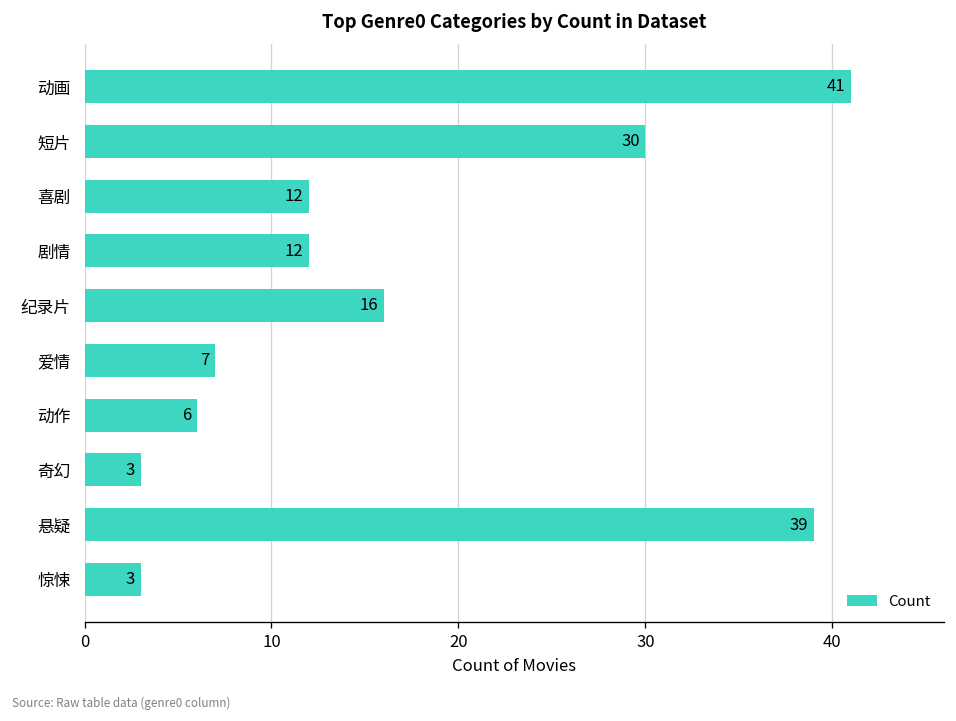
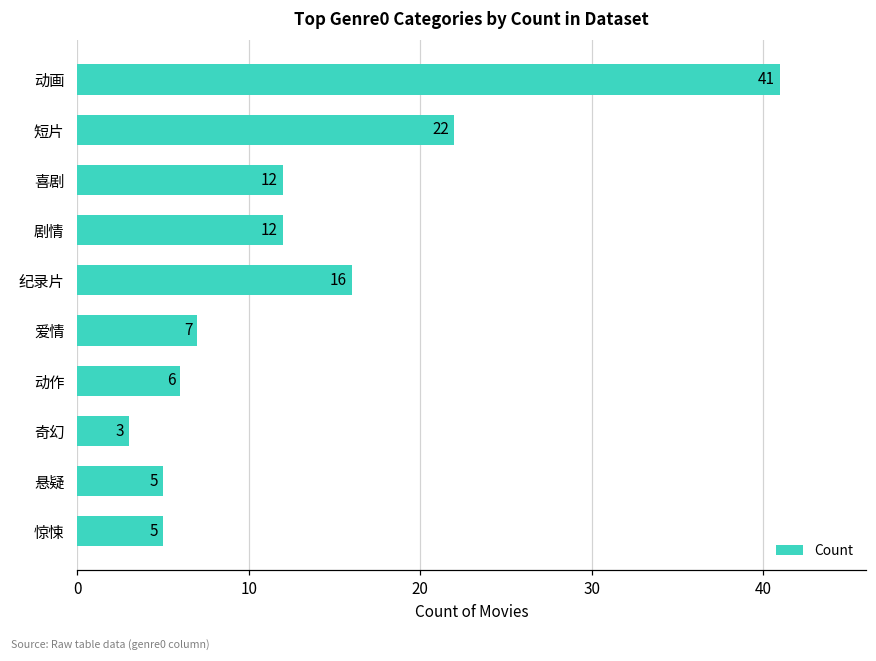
短片: 30 -> 22
悬疑: 39 -> 5
惊悚: 3 -> 5
